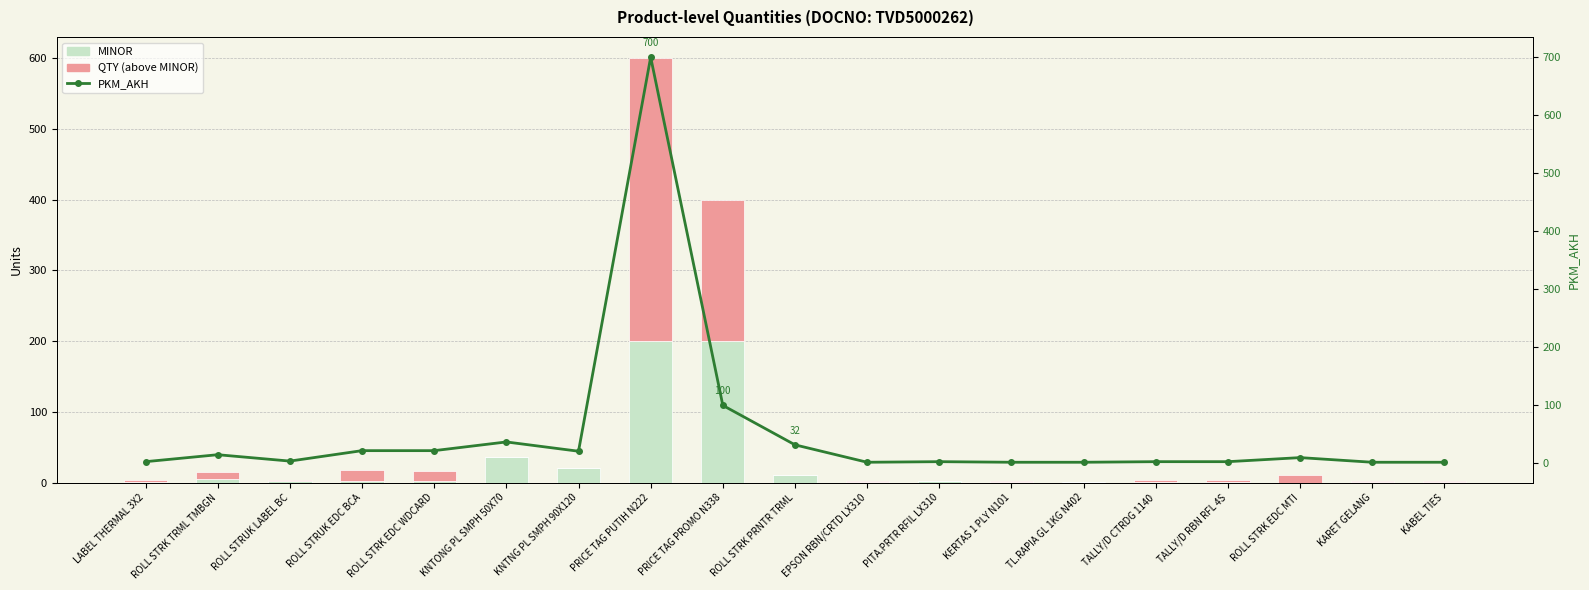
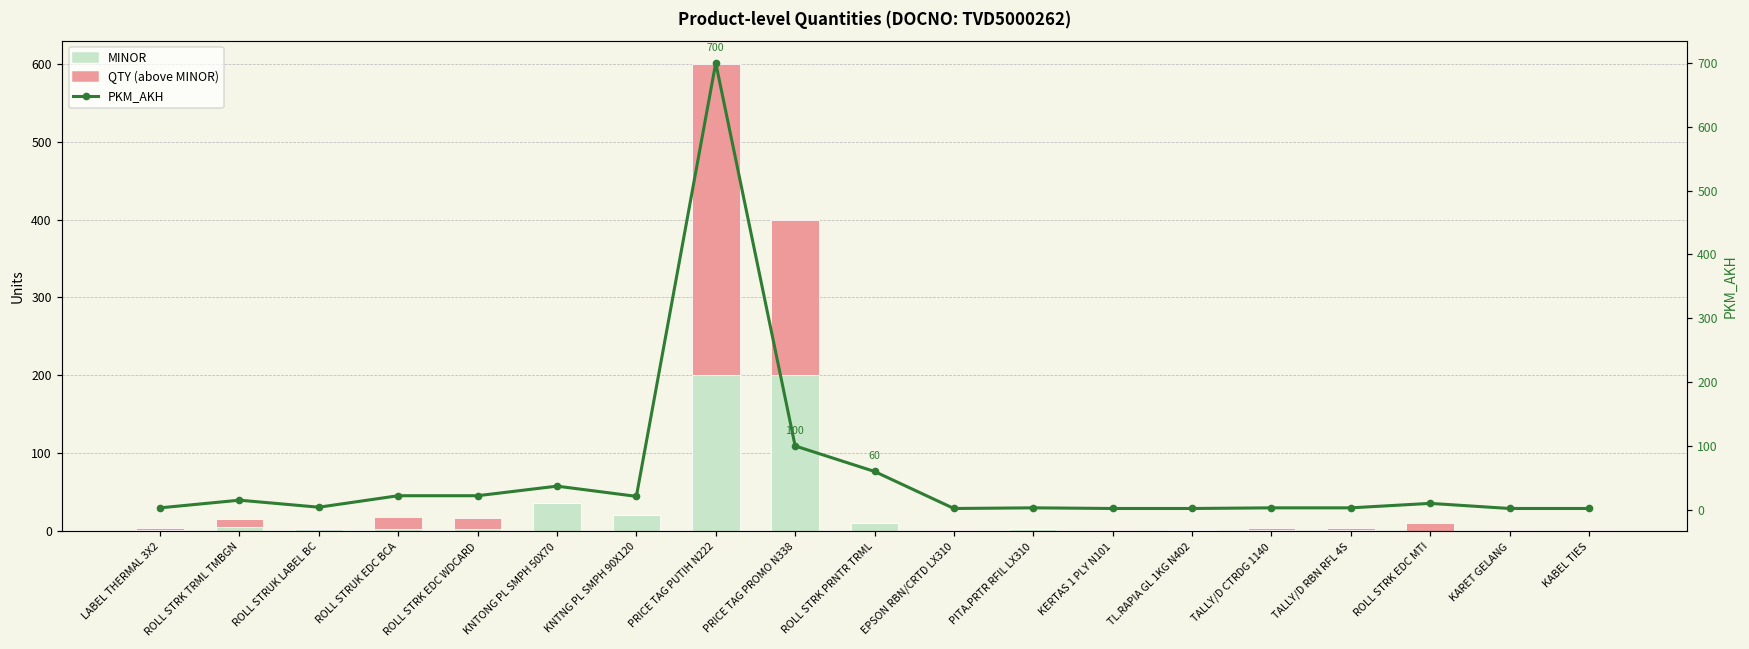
PKM_AKH, ROLL STRK PRNTR TRML: 32 -> 60
